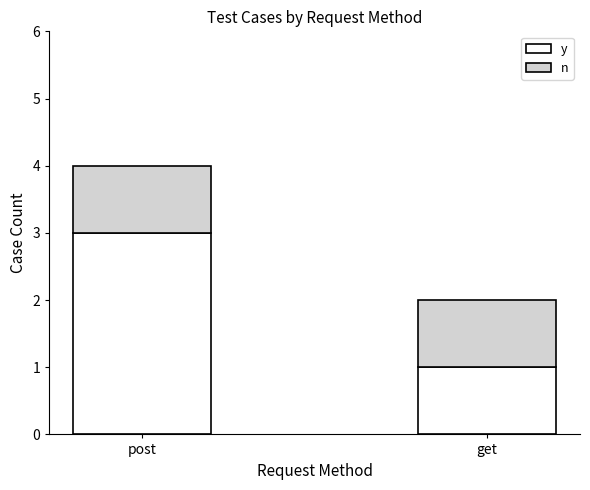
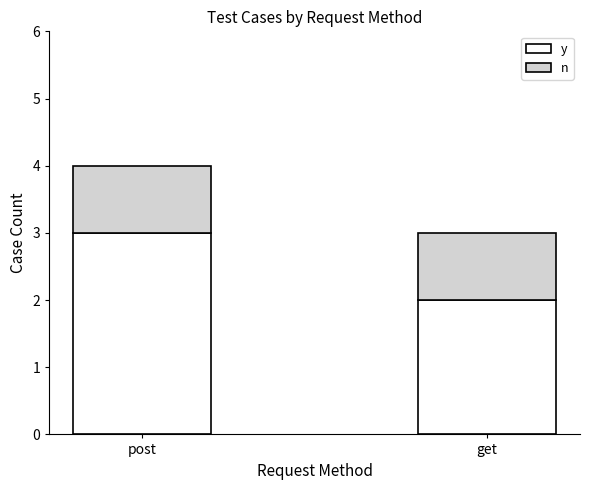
y, get: 1 -> 2
